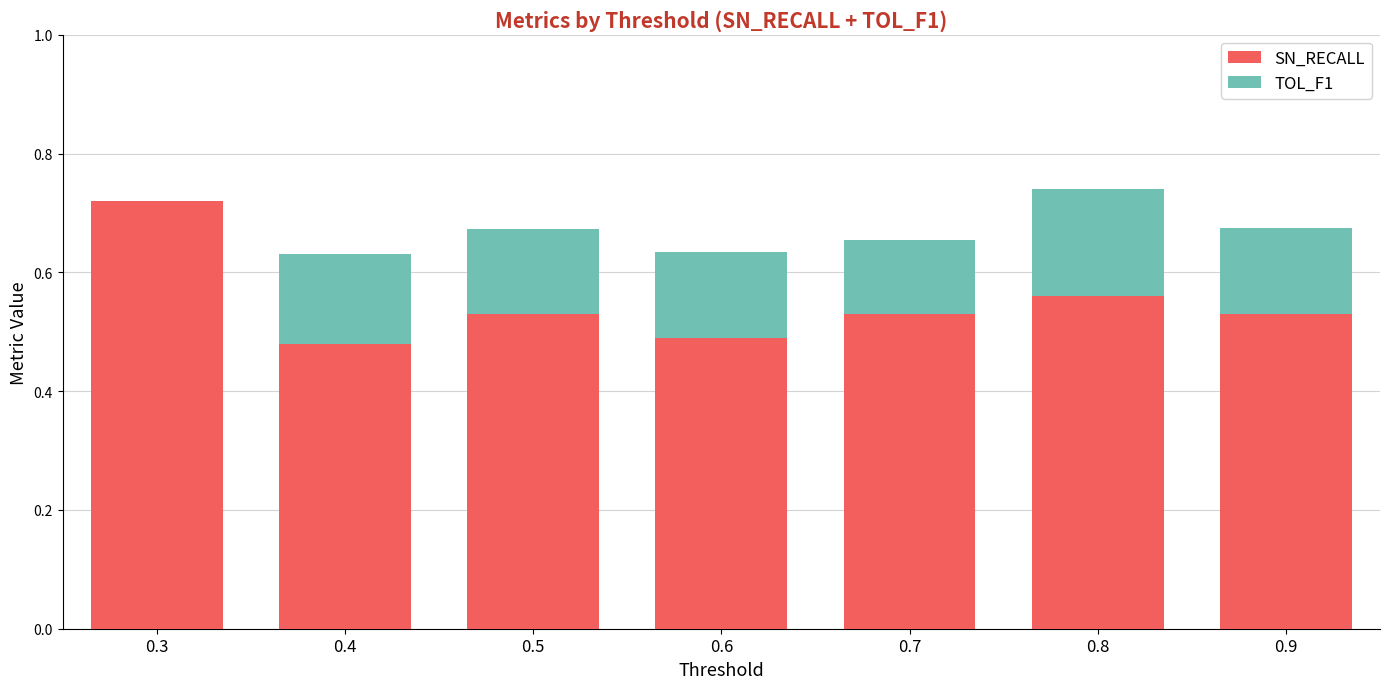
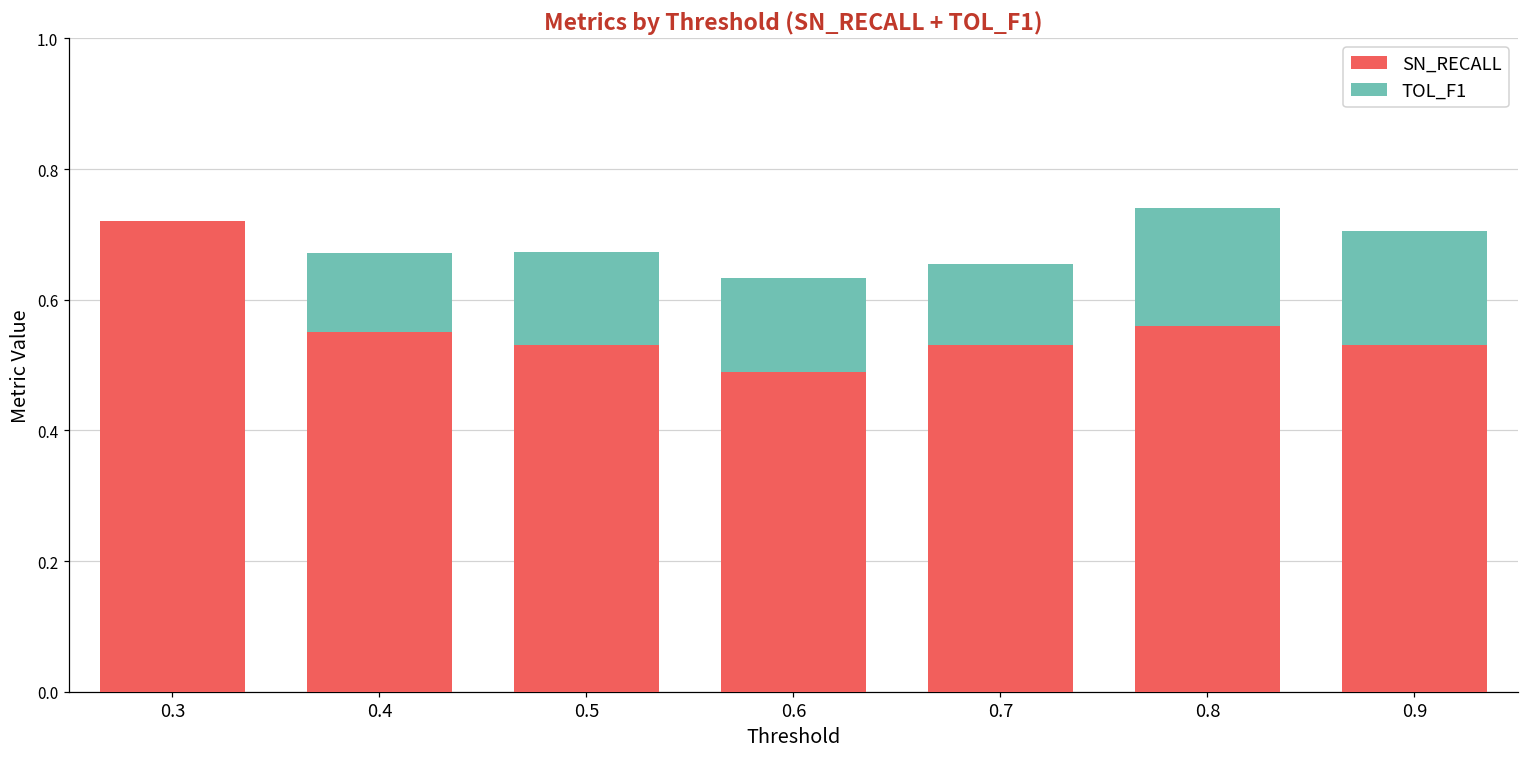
SN_RECALL, 0.4: 0.48 -> 0.55
TOL_F1, 0.4: 0.15 -> 0.12
TOL_F1, 0.9: 0.14 -> 0.17
